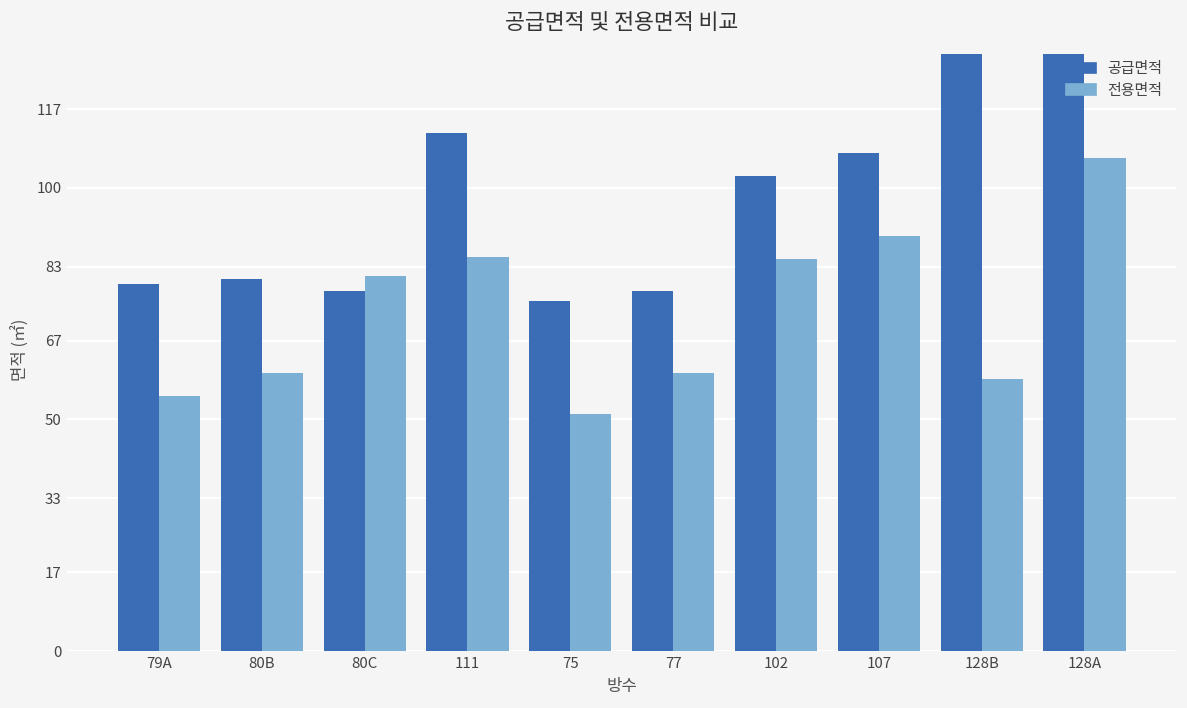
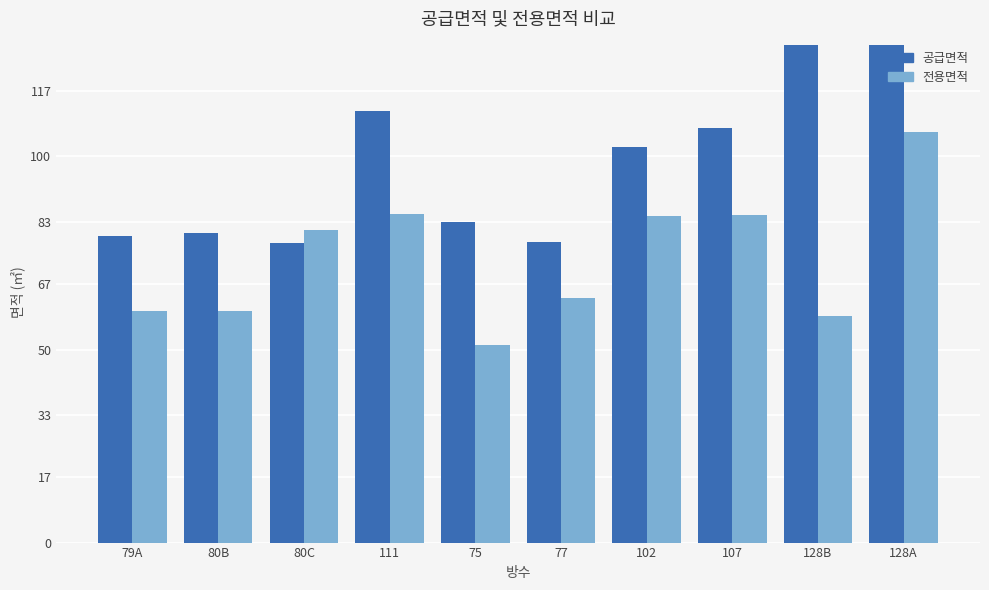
전용면적, 79A: 55 -> 60
공급면적, 75: 76 -> 83
전용면적, 77: 60 -> 63
전용면적, 107: 90 -> 85
